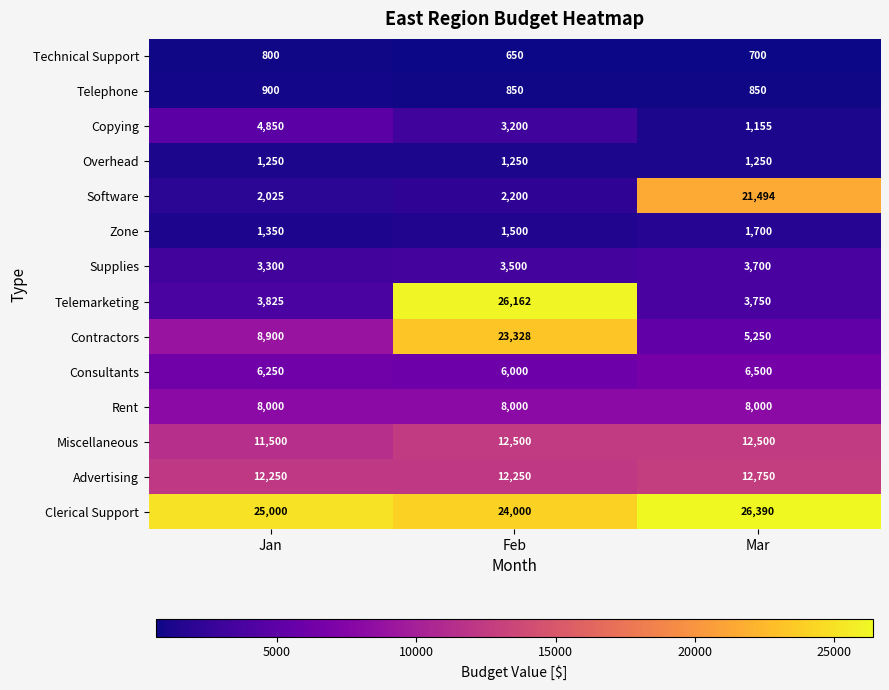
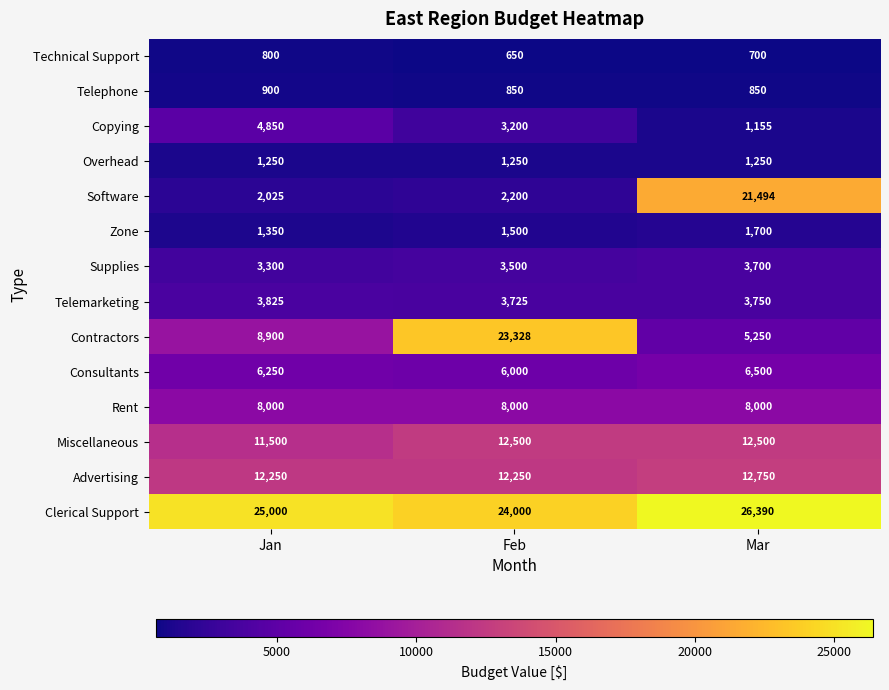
Telemarketing, Feb: 26,162 -> 3,725
